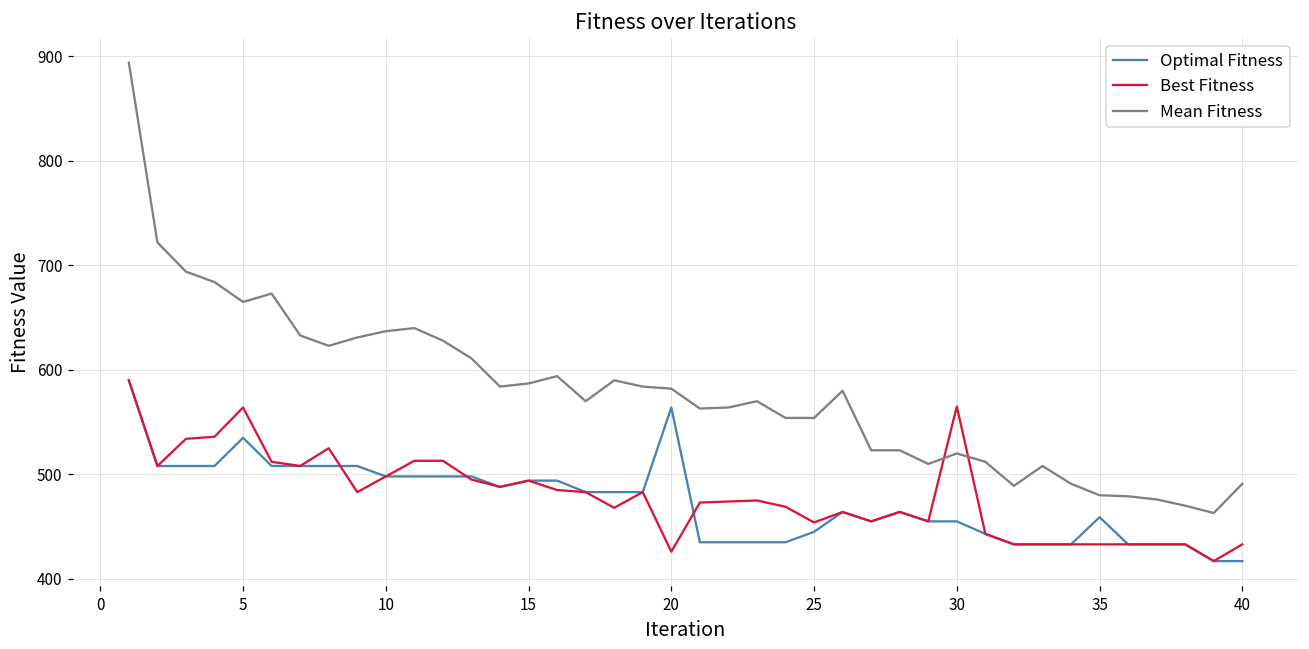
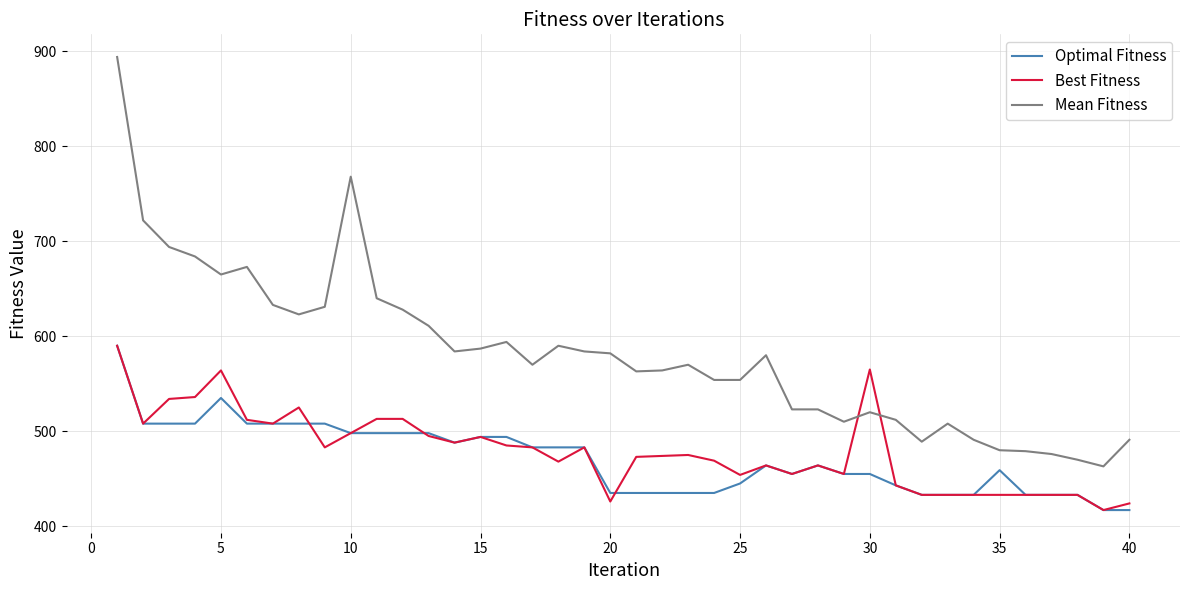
Mean Fitness, 10: 640 -> 770
Optimal Fitness, 20: 560 -> 440
Best Fitness, 40: 430 -> 420
